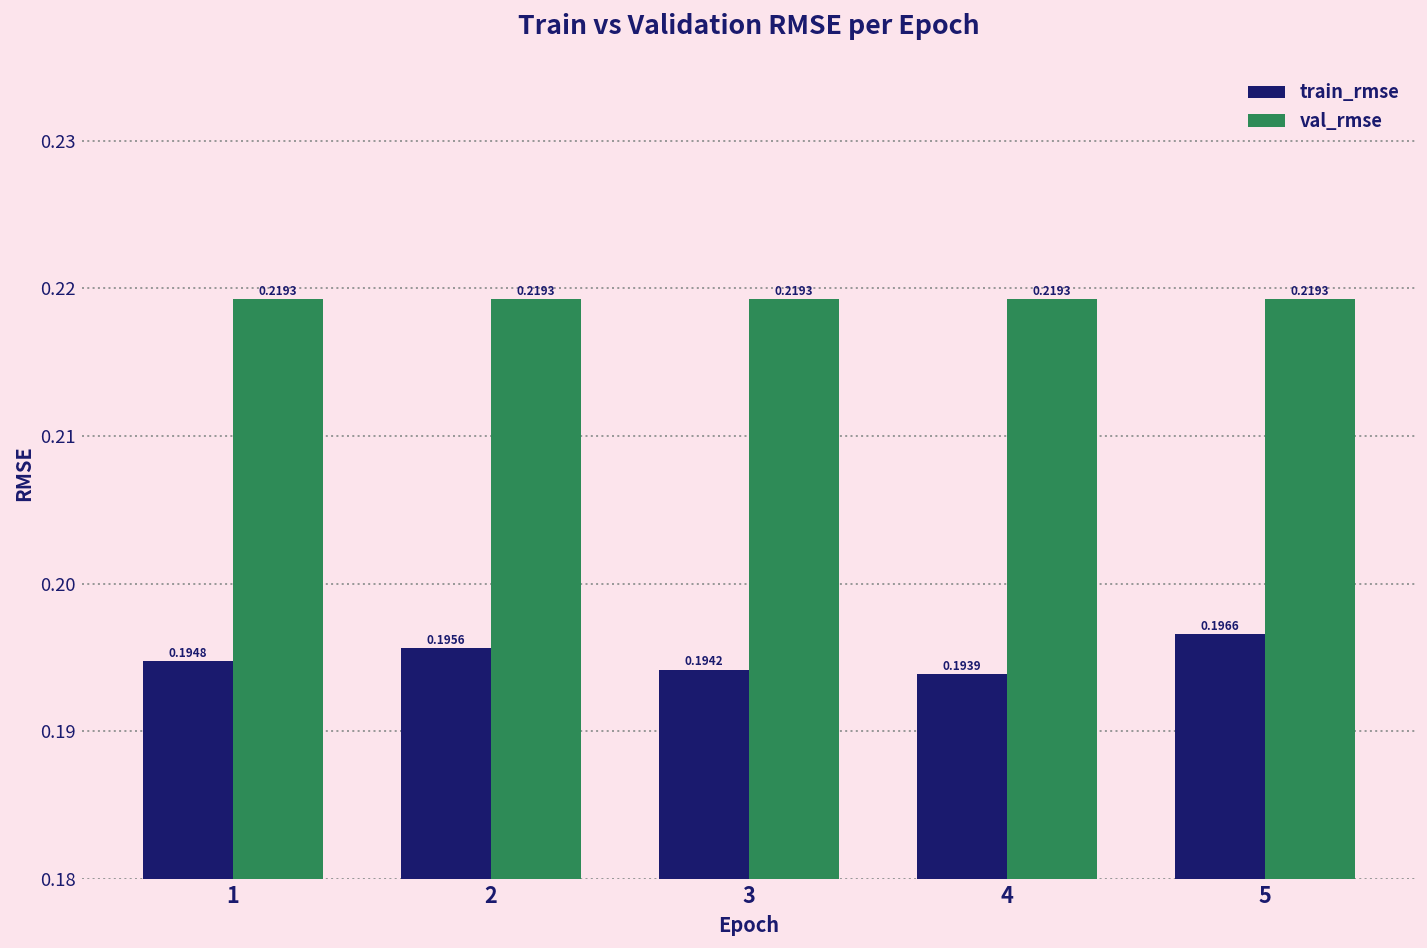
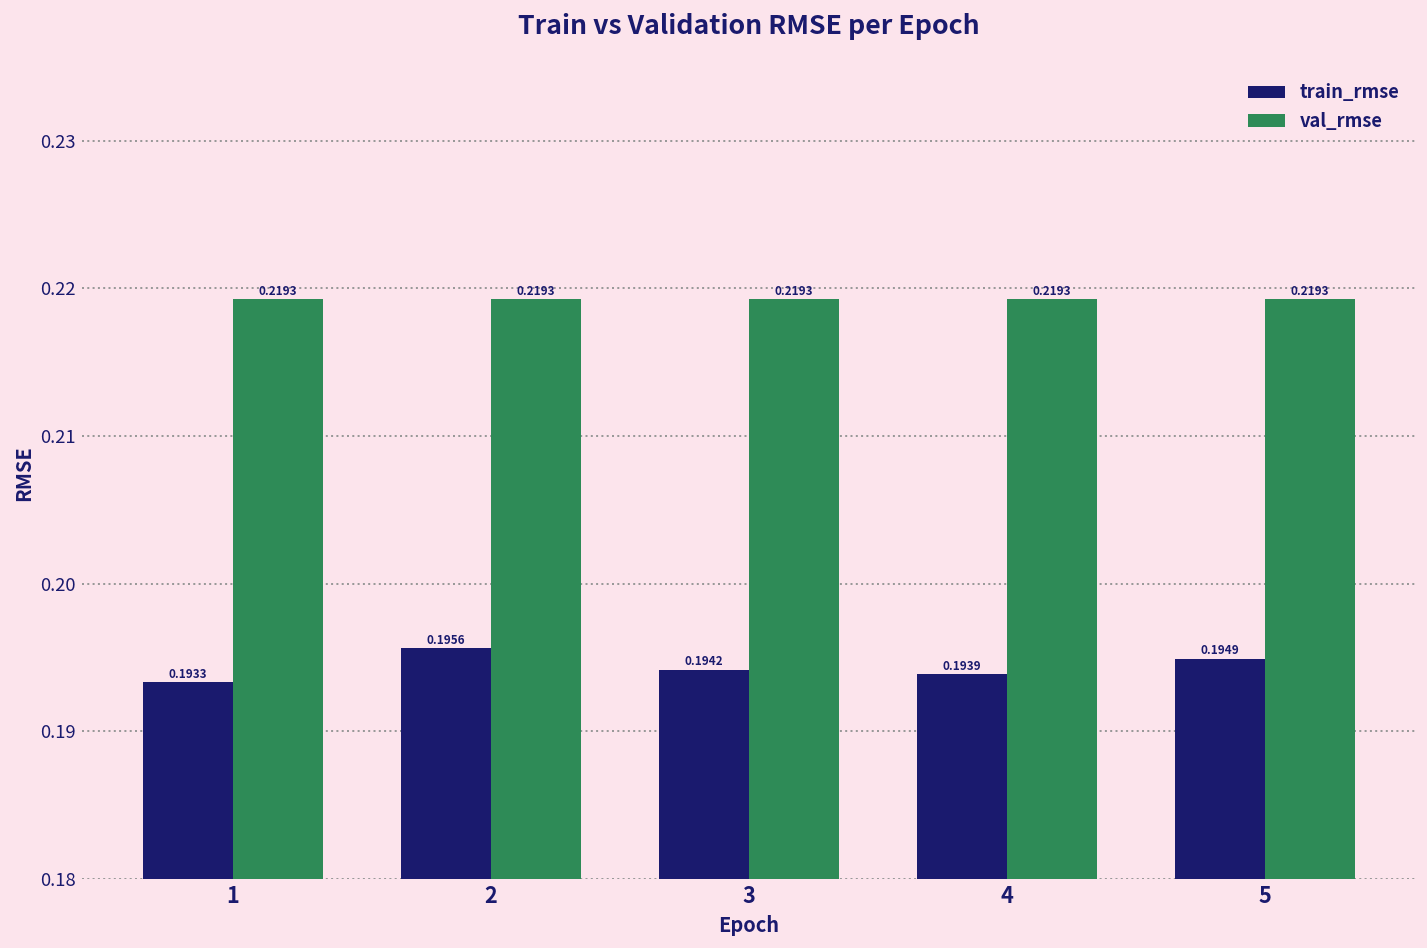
train_rmse, 1: 0.1948 -> 0.1933
train_rmse, 5: 0.1966 -> 0.1949
